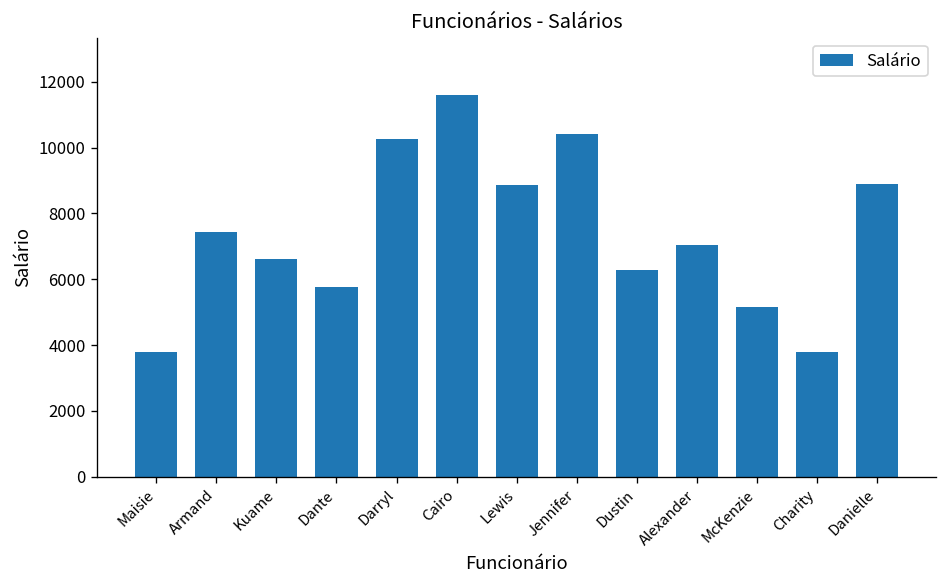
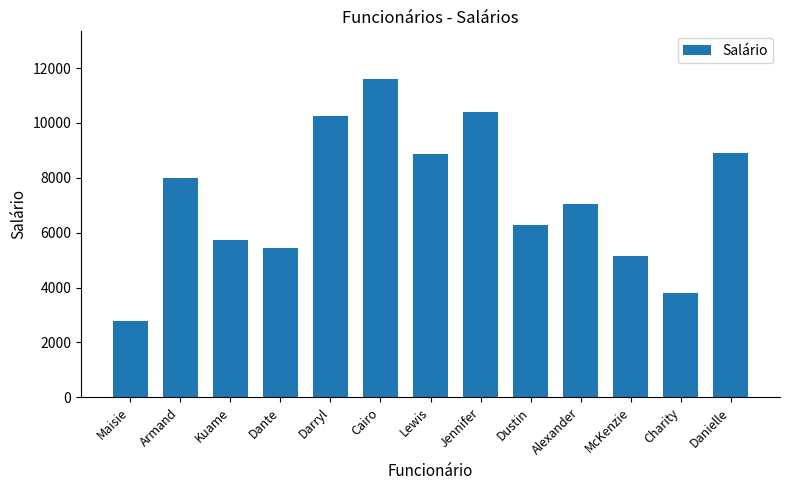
Maisie: 3800 -> 2800
Armand: 7400 -> 8000
Kuame: 6600 -> 5700
Dante: 5800 -> 5500
